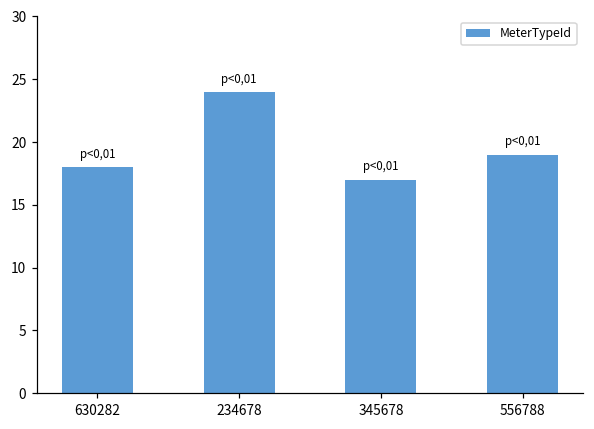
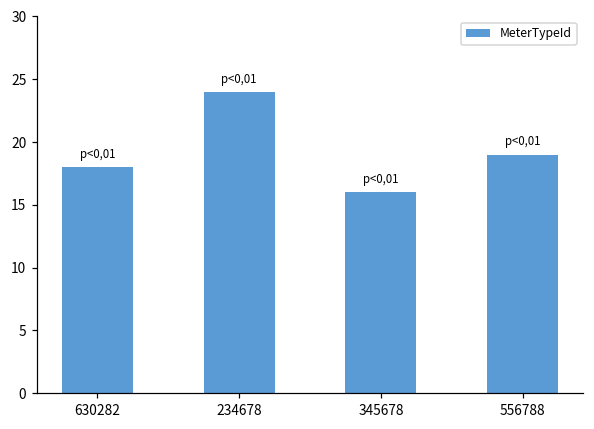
345678: 17 -> 16
